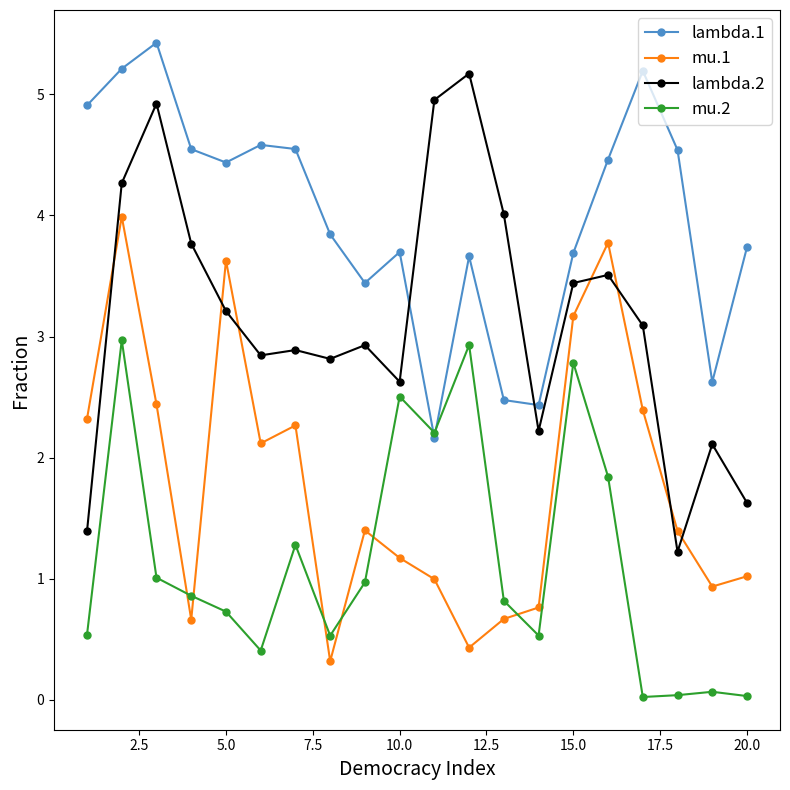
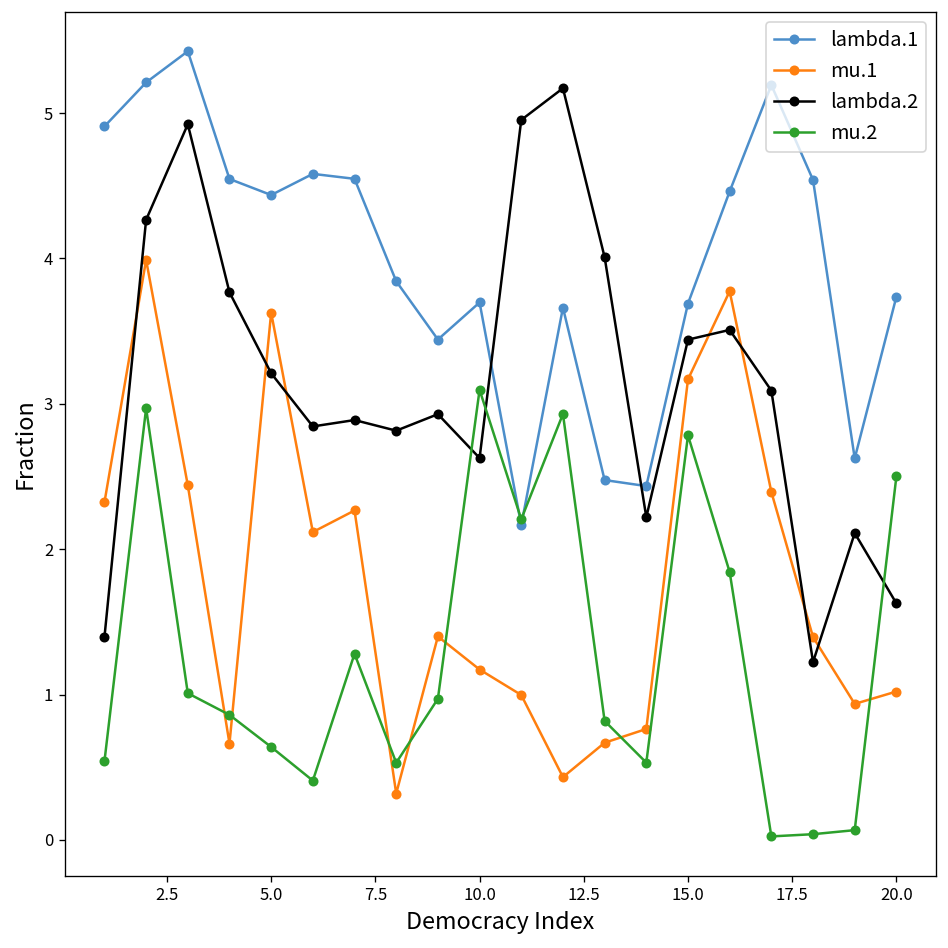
mu.2, 5.0: 0.73 -> 0.64
mu.2, 10.0: 2.50 -> 3.10
mu.2, 20.0: 0.03 -> 2.50
